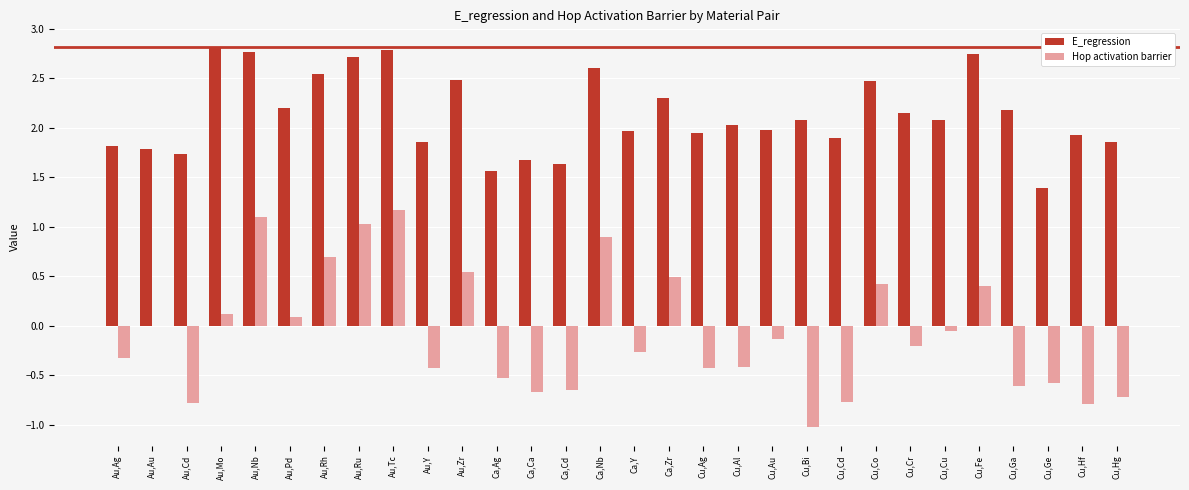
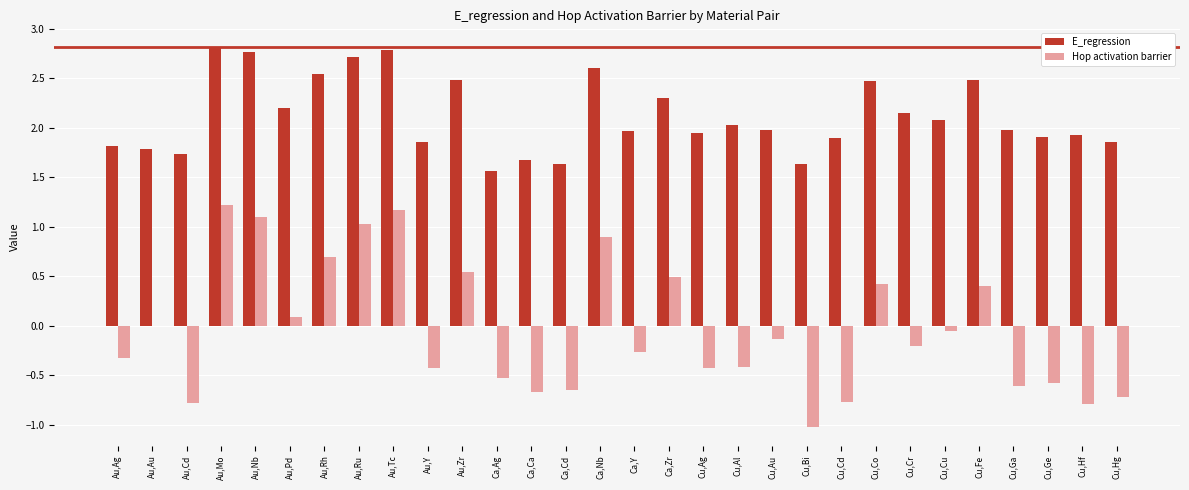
Hop activation barrier, Au,Mo: 0.1 -> 1.2
E_regression, Cu,Bi: 2.1 -> 1.6
E_regression, Cu,Fe: 2.7 -> 2.5
E_regression, Cu,Ga: 2.2 -> 2.0
E_regression, Cu,Ge: 1.4 -> 1.9
